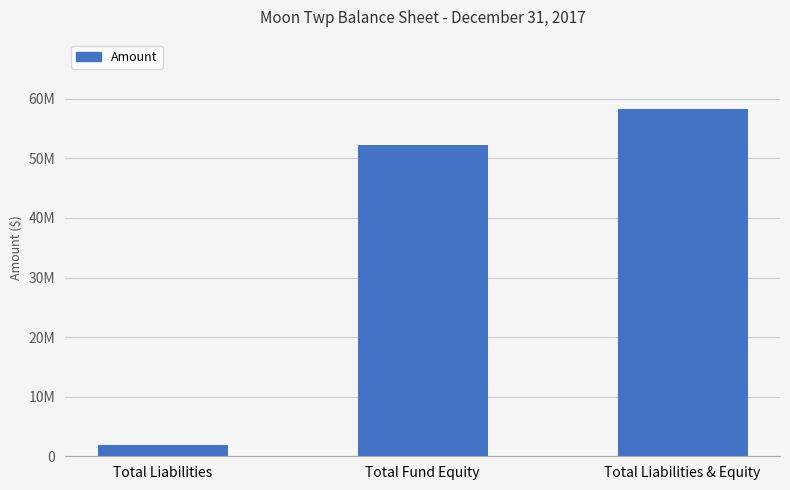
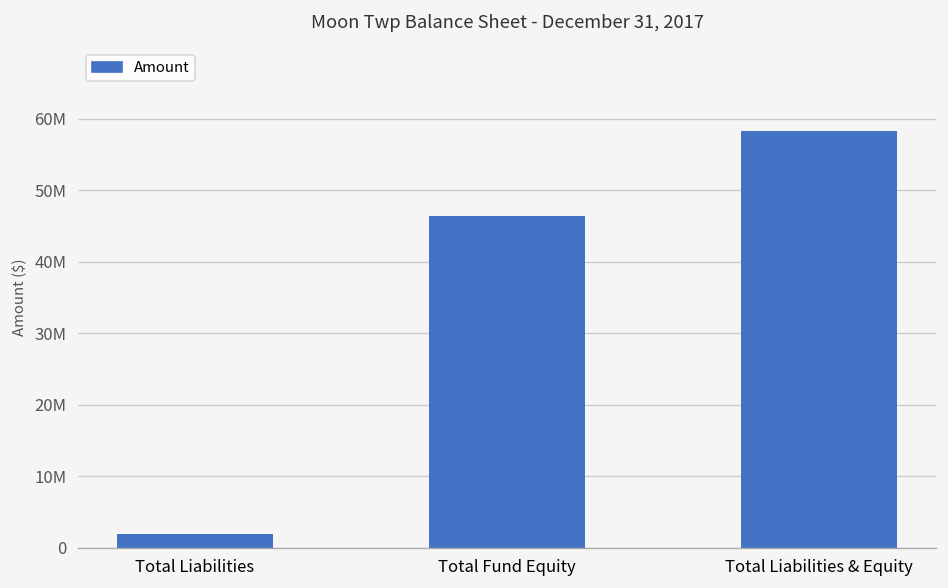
Total Fund Equity: 52000000 -> 46000000
